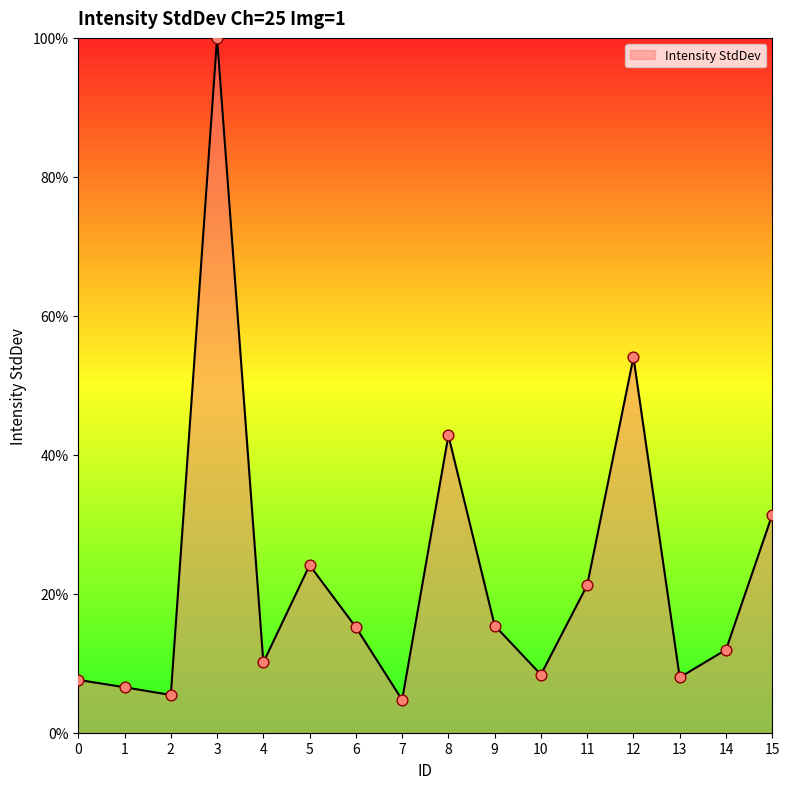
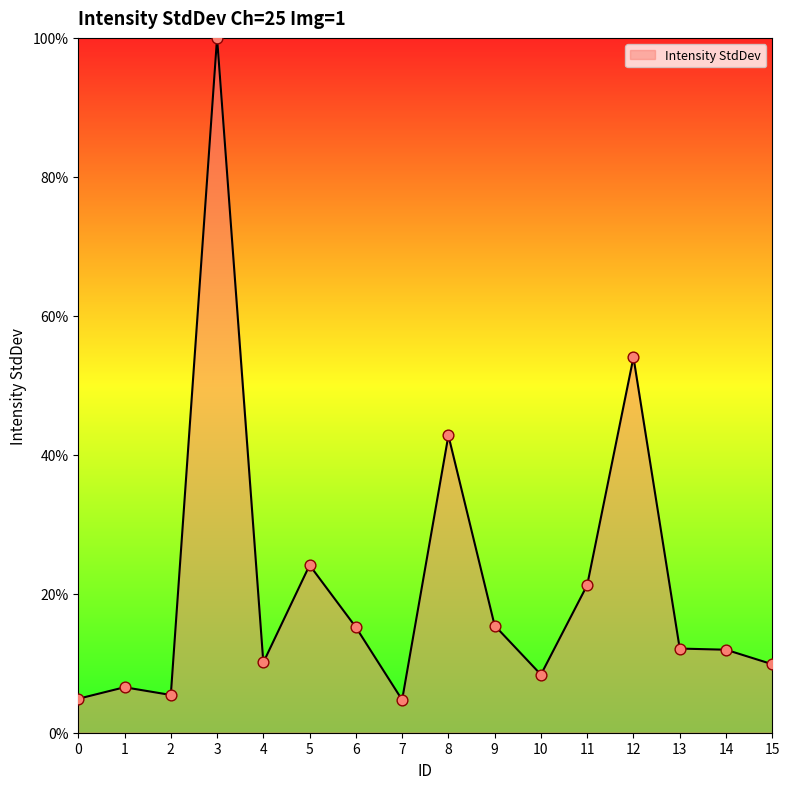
0: 8% -> 5%
13: 8% -> 12%
15: 31% -> 10%
